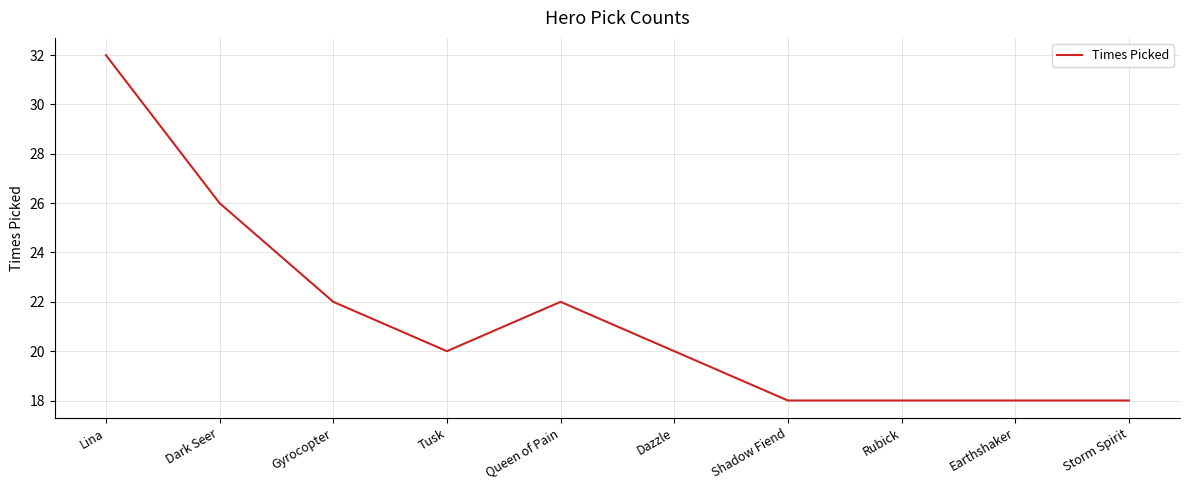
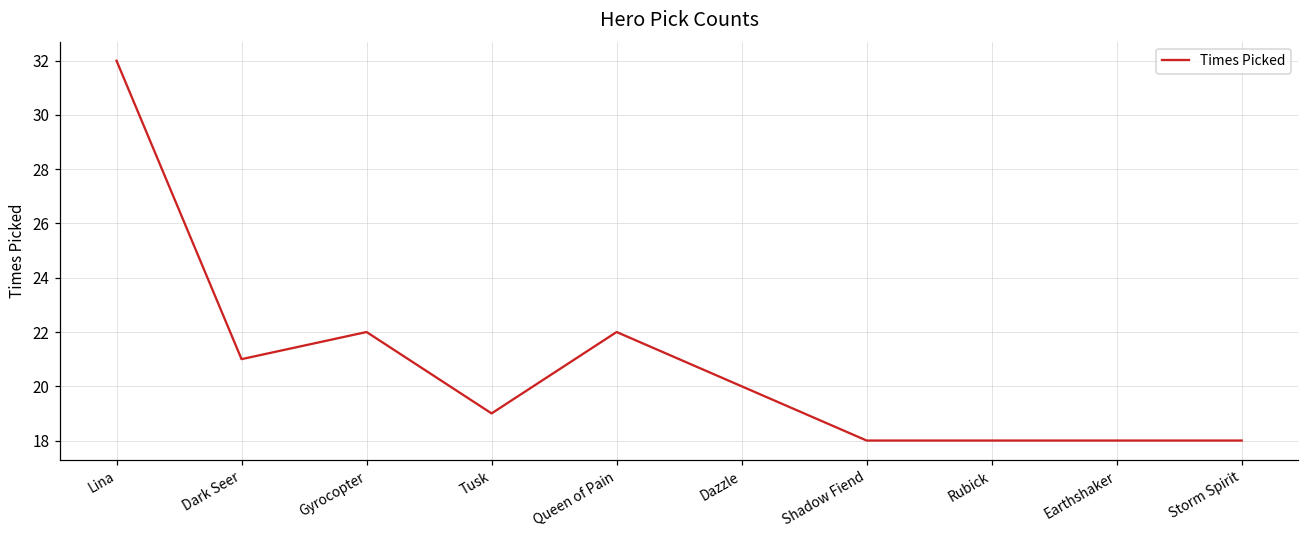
Dark Seer: 26 -> 21
Tusk: 20 -> 19
